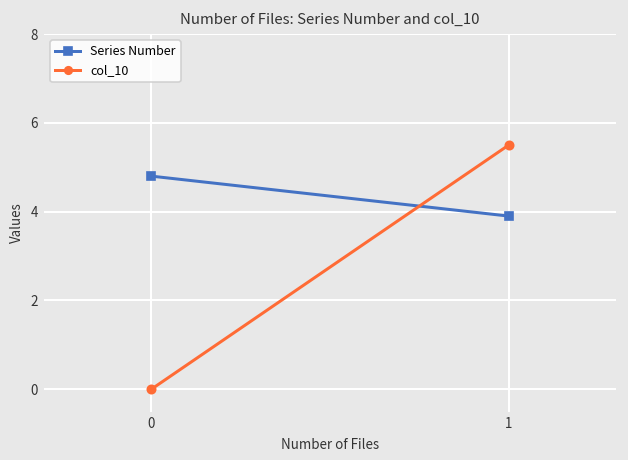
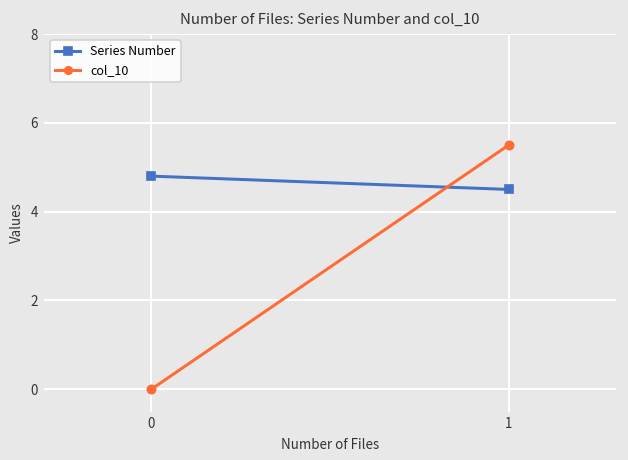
Series Number, 1: 3.9 -> 4.5
